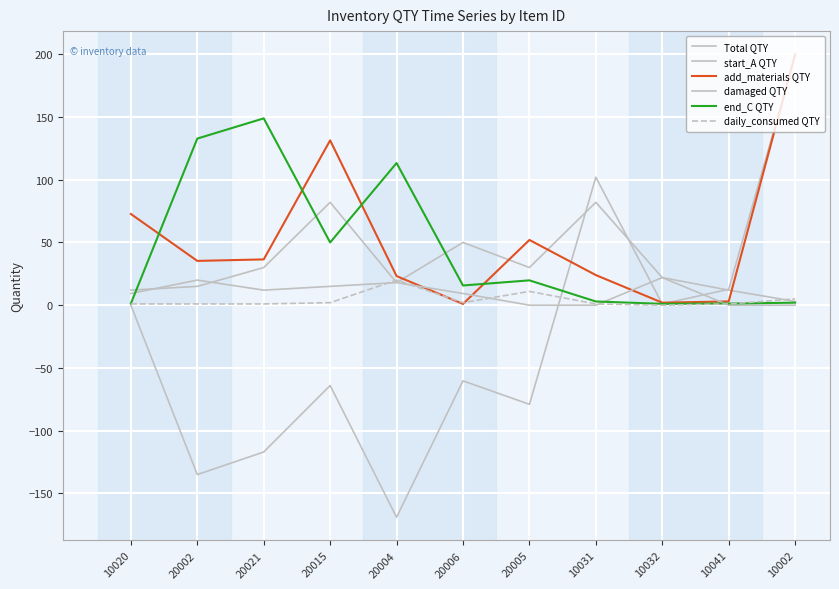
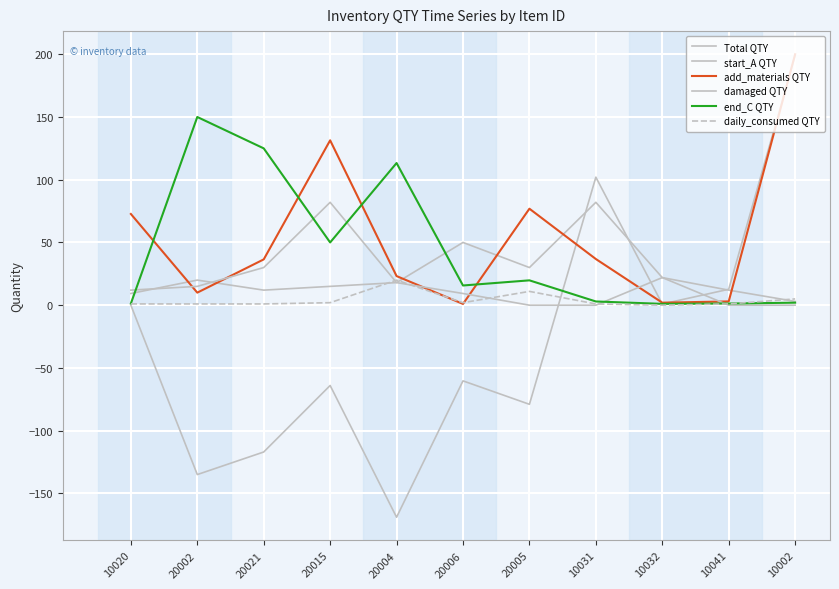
add_materials QTY, 20002: 35 -> 10
end_C QTY, 20002: 133 -> 150
end_C QTY, 20021: 149 -> 125
add_materials QTY, 20005: 52 -> 77
add_materials QTY, 10031: 24 -> 37
